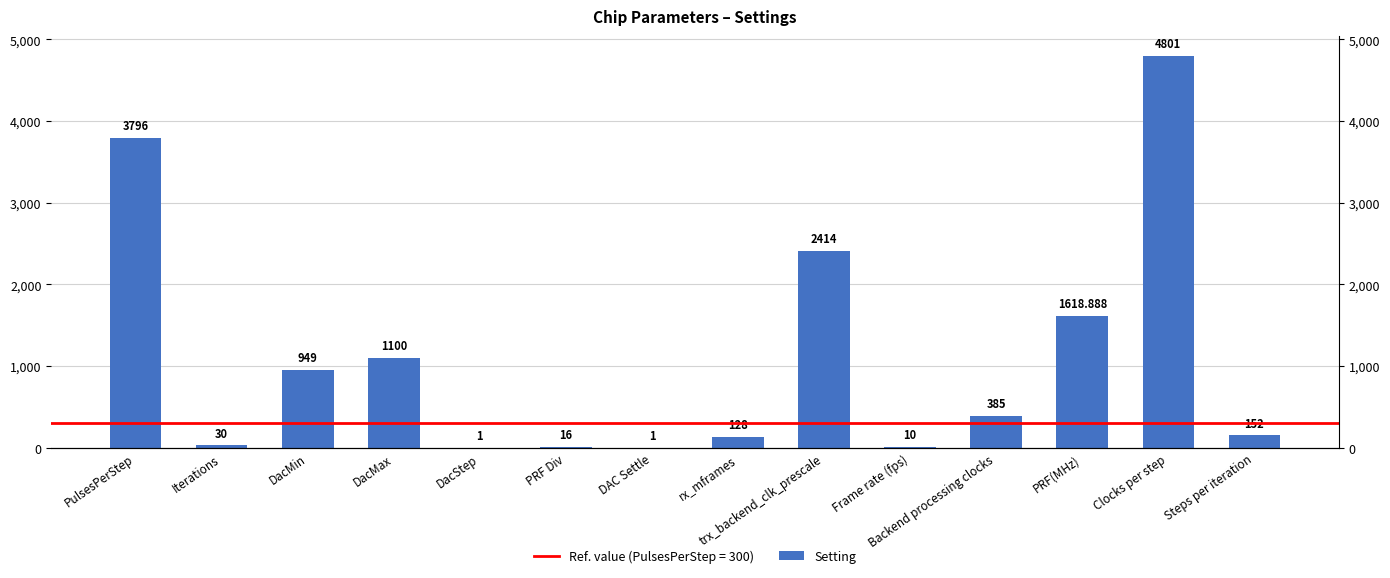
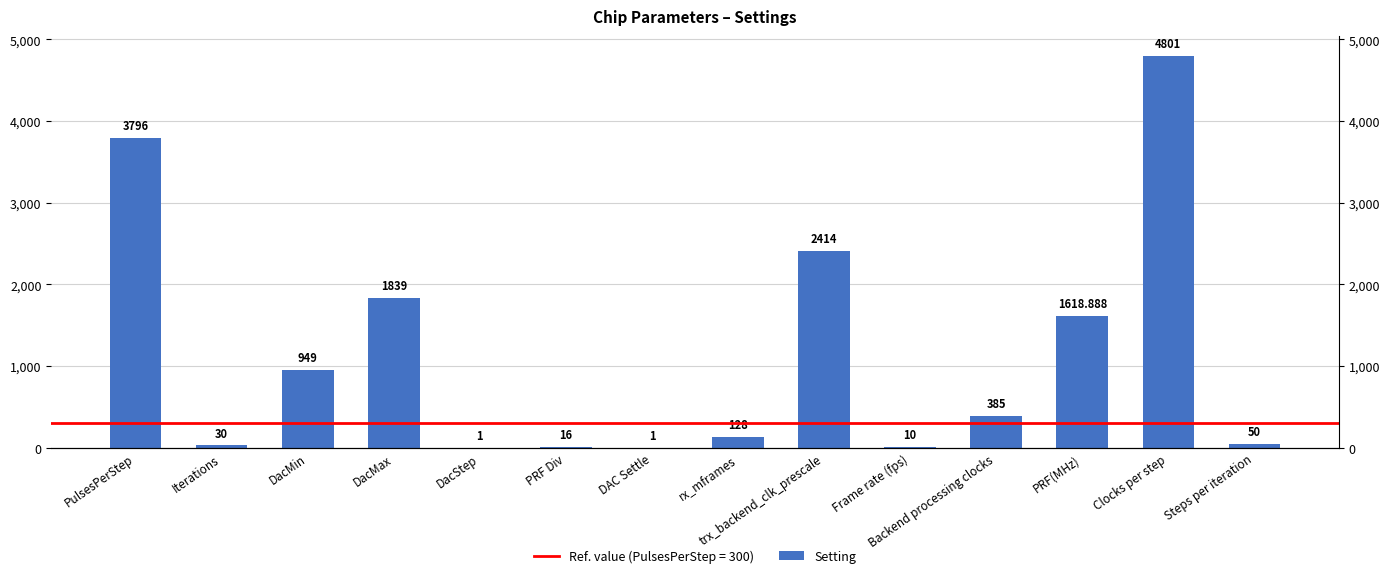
DacMax: 1100 -> 1839
Steps per iteration: 152 -> 50
